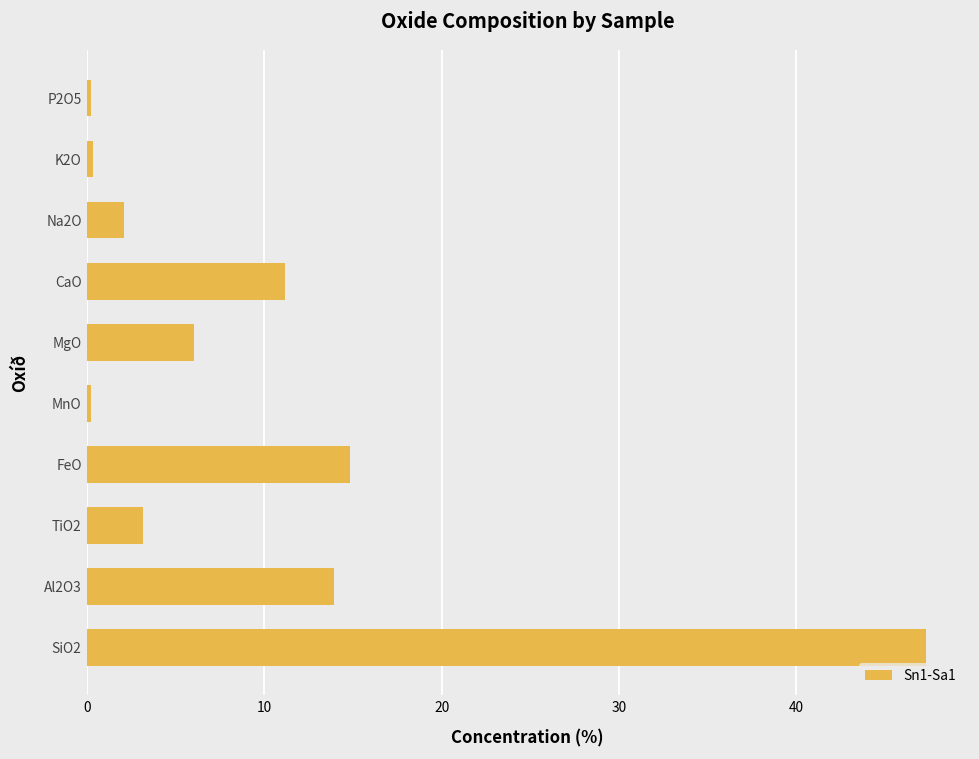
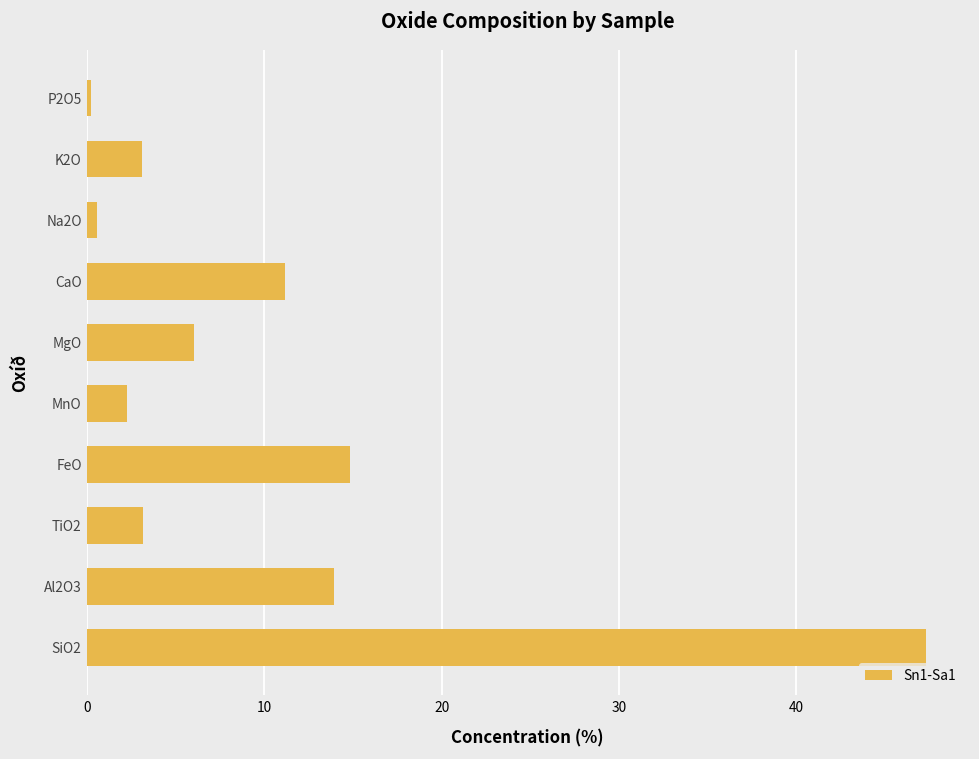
K2O: 0.4 -> 3.1
Na2O: 2.1 -> 0.6
MnO: 0.2 -> 2.3
